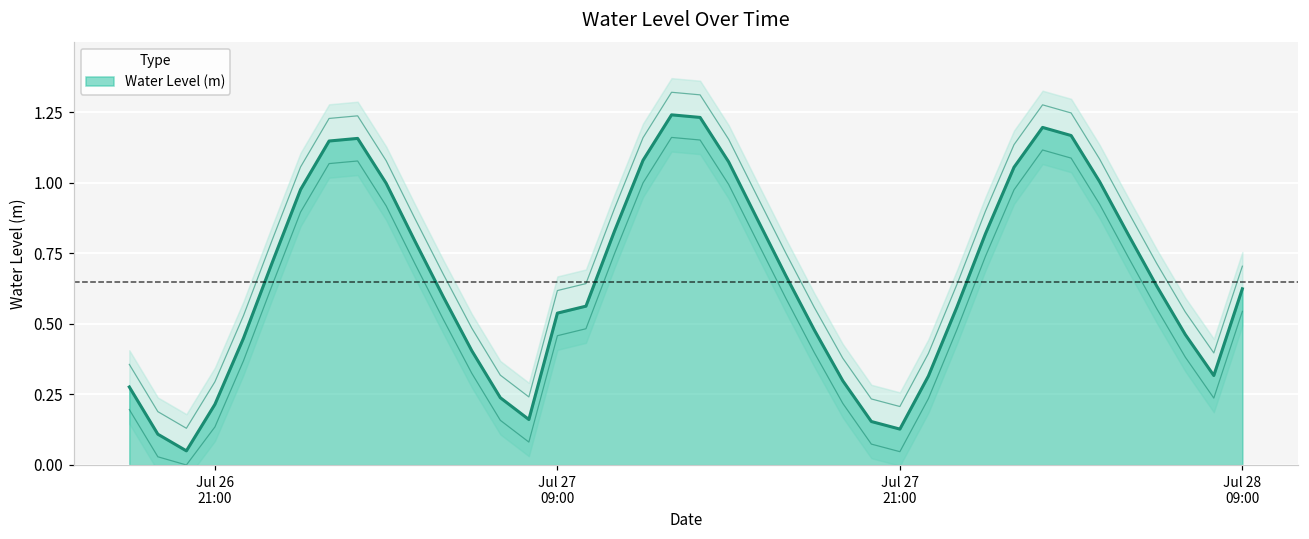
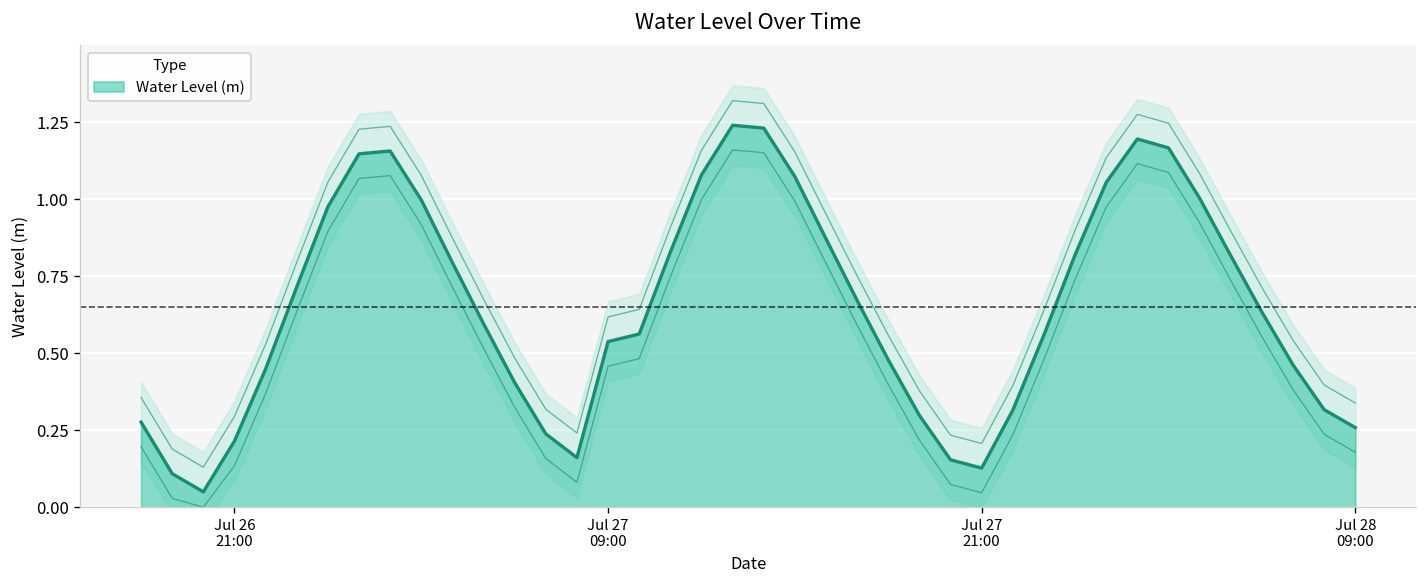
Water Level (m), Jul 28 09:00: 0.62 -> 0.26
